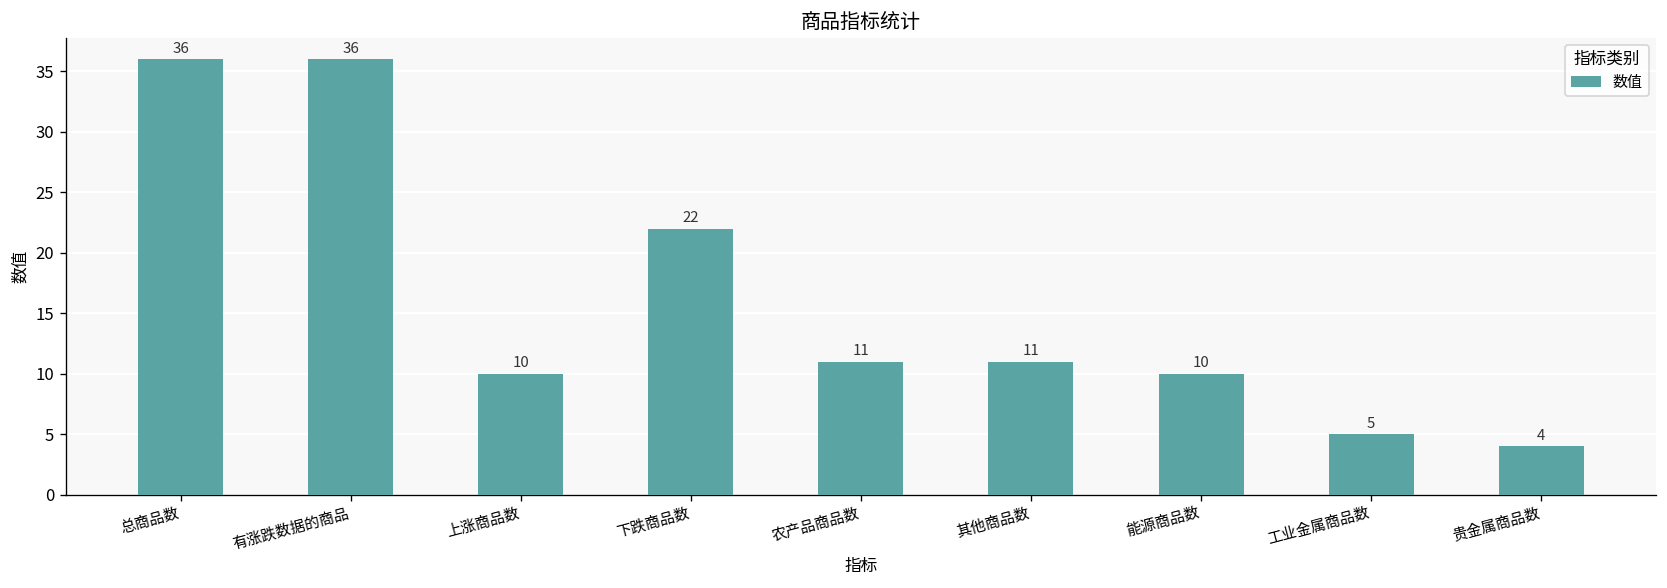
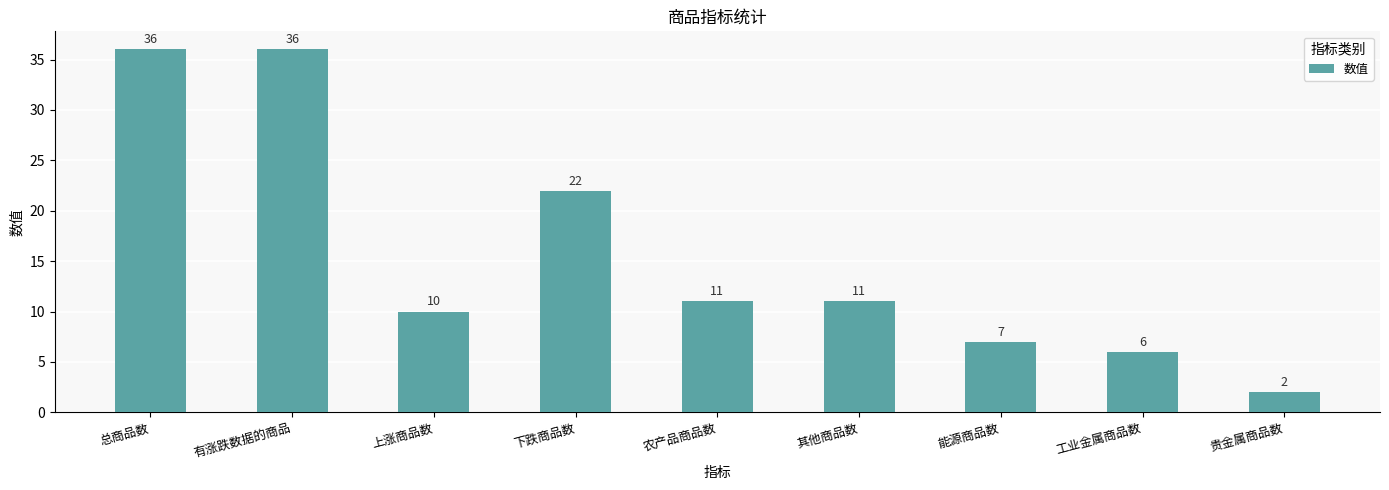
能源商品数: 10 -> 7
工业金属商品数: 5 -> 6
贵金属商品数: 4 -> 2
